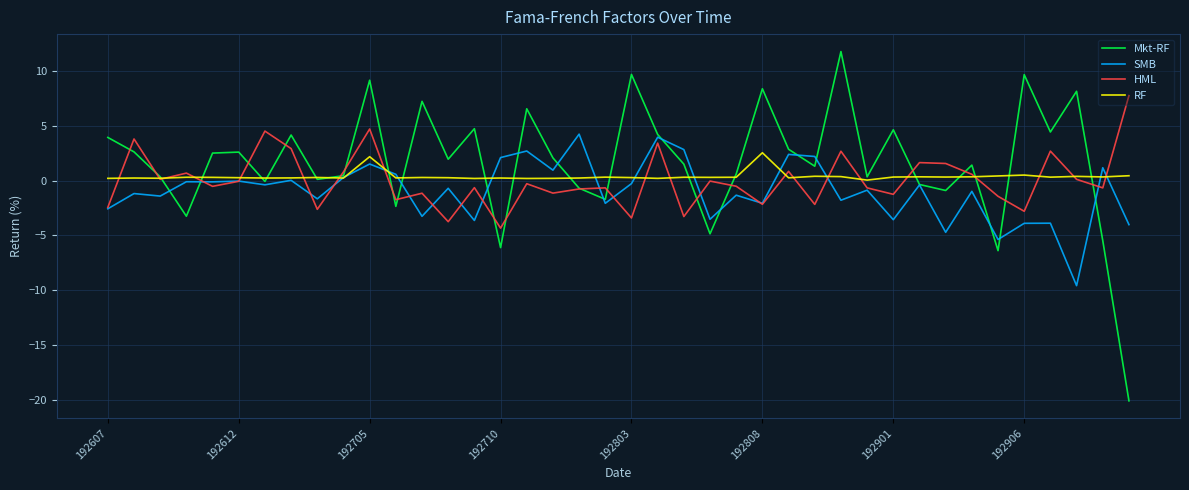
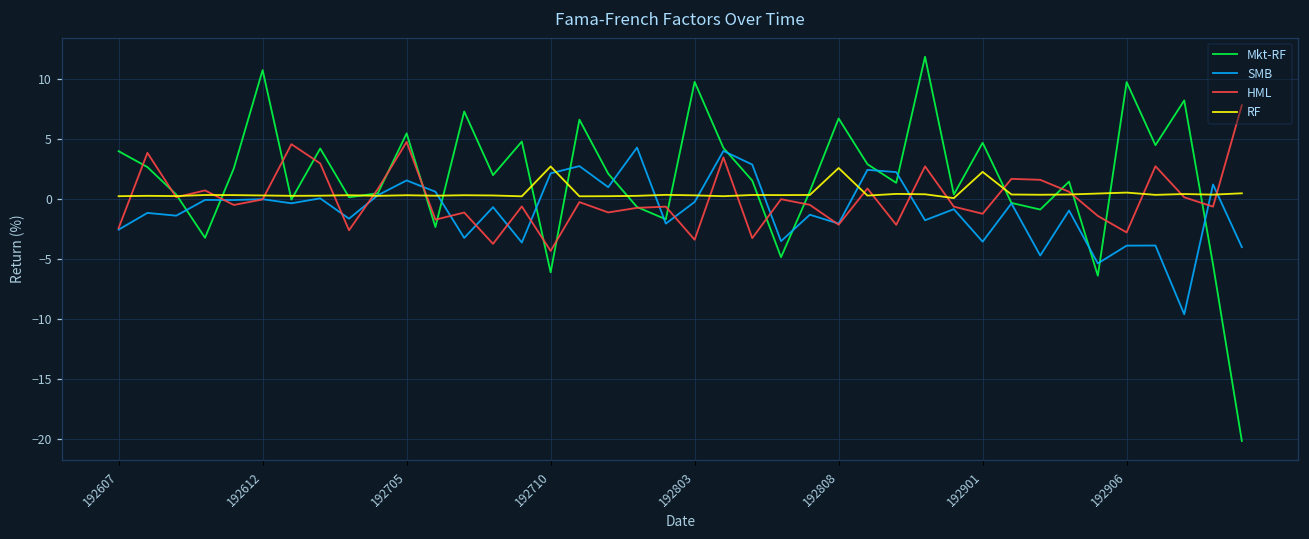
Mkt-RF, 192612: 2.6 -> 10.7
Mkt-RF, 192705: 9.2 -> 5.4
RF, 192705: 2.2 -> 0.3
RF, 192710: 0.3 -> 2.7
Mkt-RF, 192808: 8.4 -> 6.7
RF, 192901: 0.3 -> 2.2
